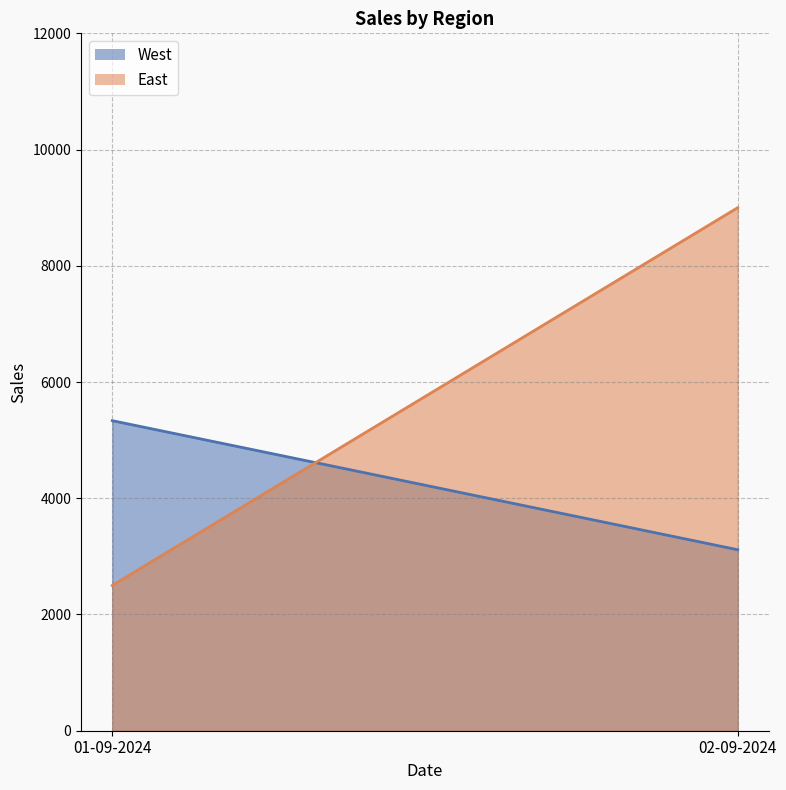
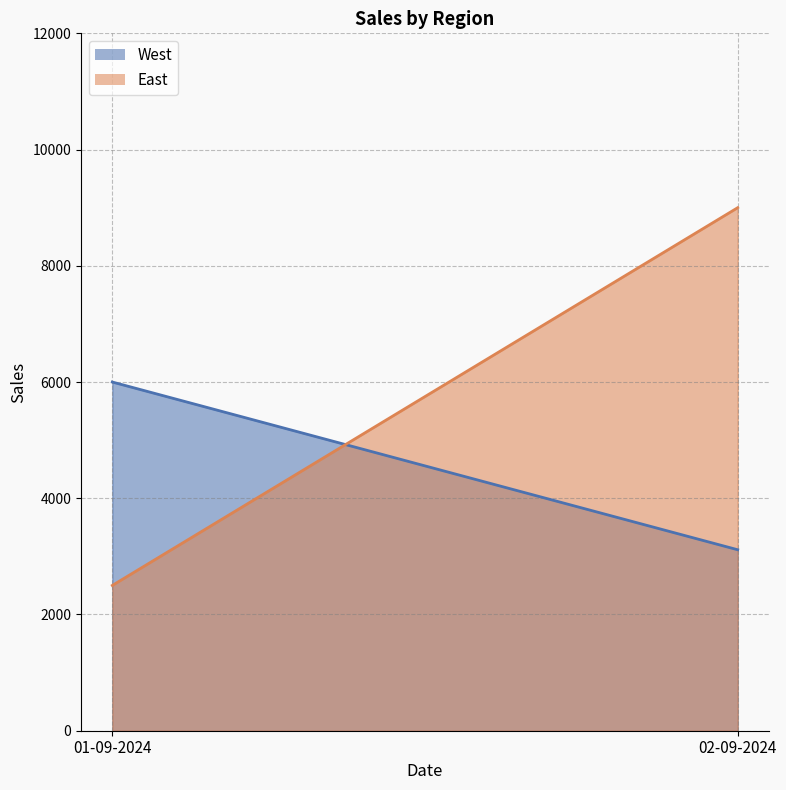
West, 01-09-2024: 5300 -> 6000
